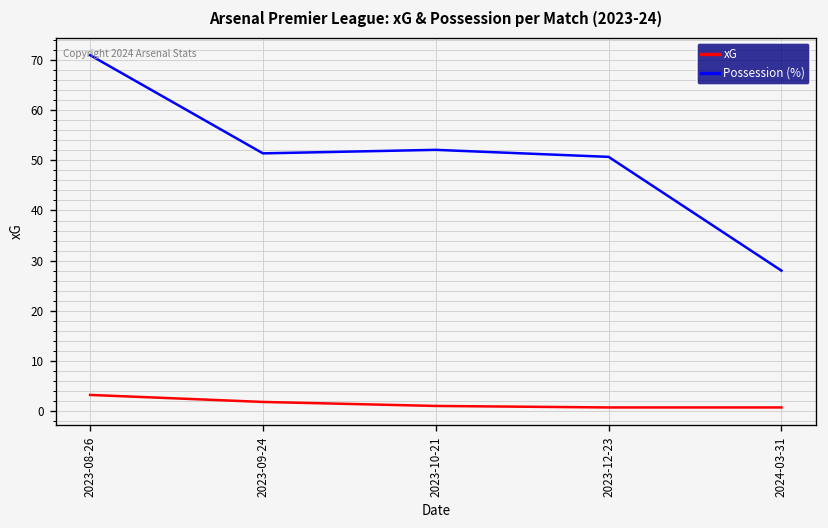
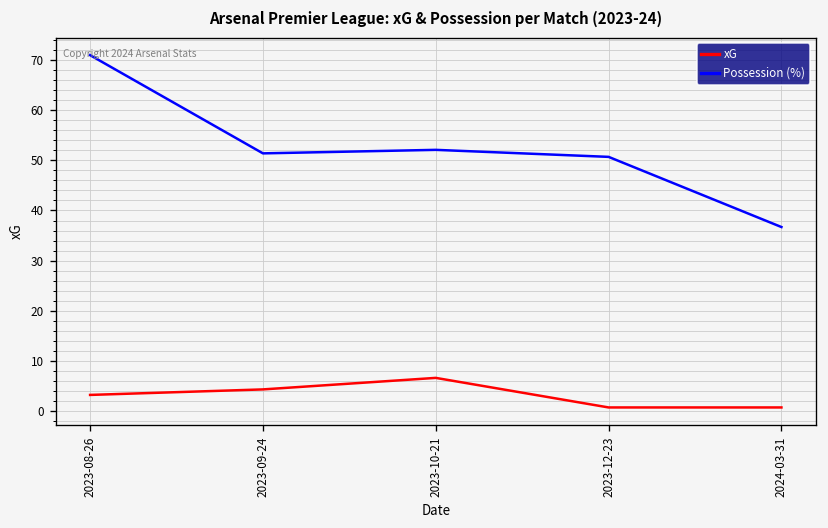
xG, 2023-09-24: 2 -> 4
xG, 2023-10-21: 1 -> 7
Possession (%), 2024-03-31: 28 -> 37
